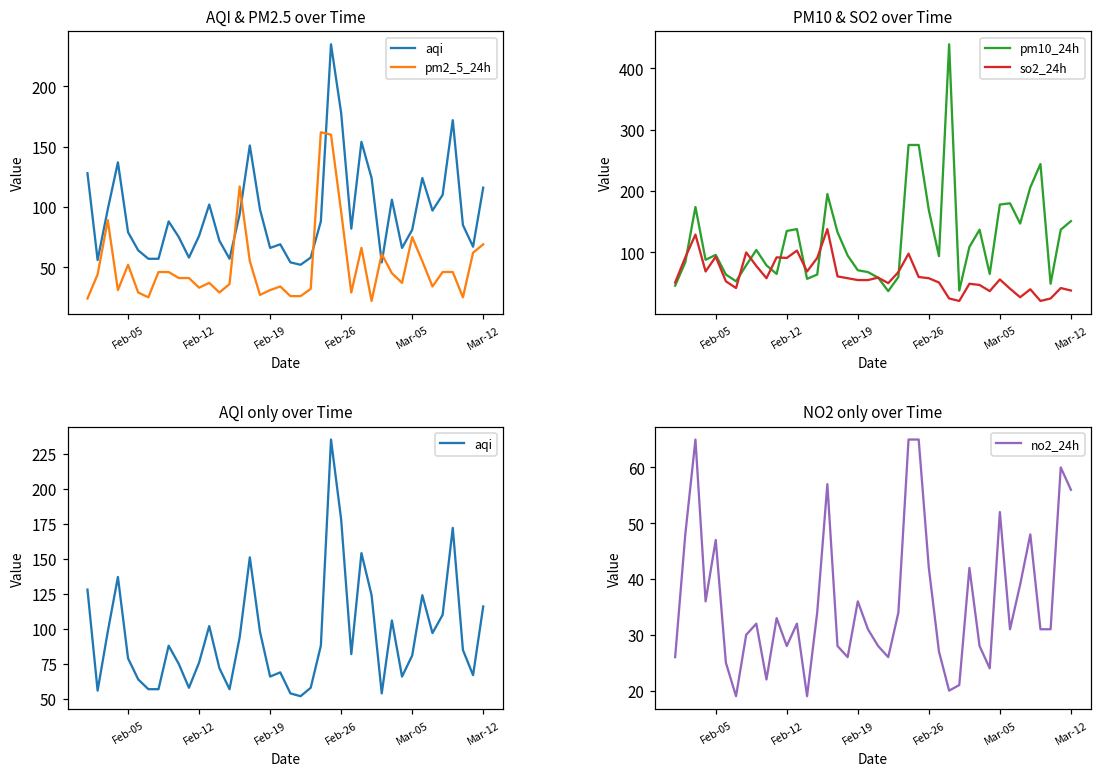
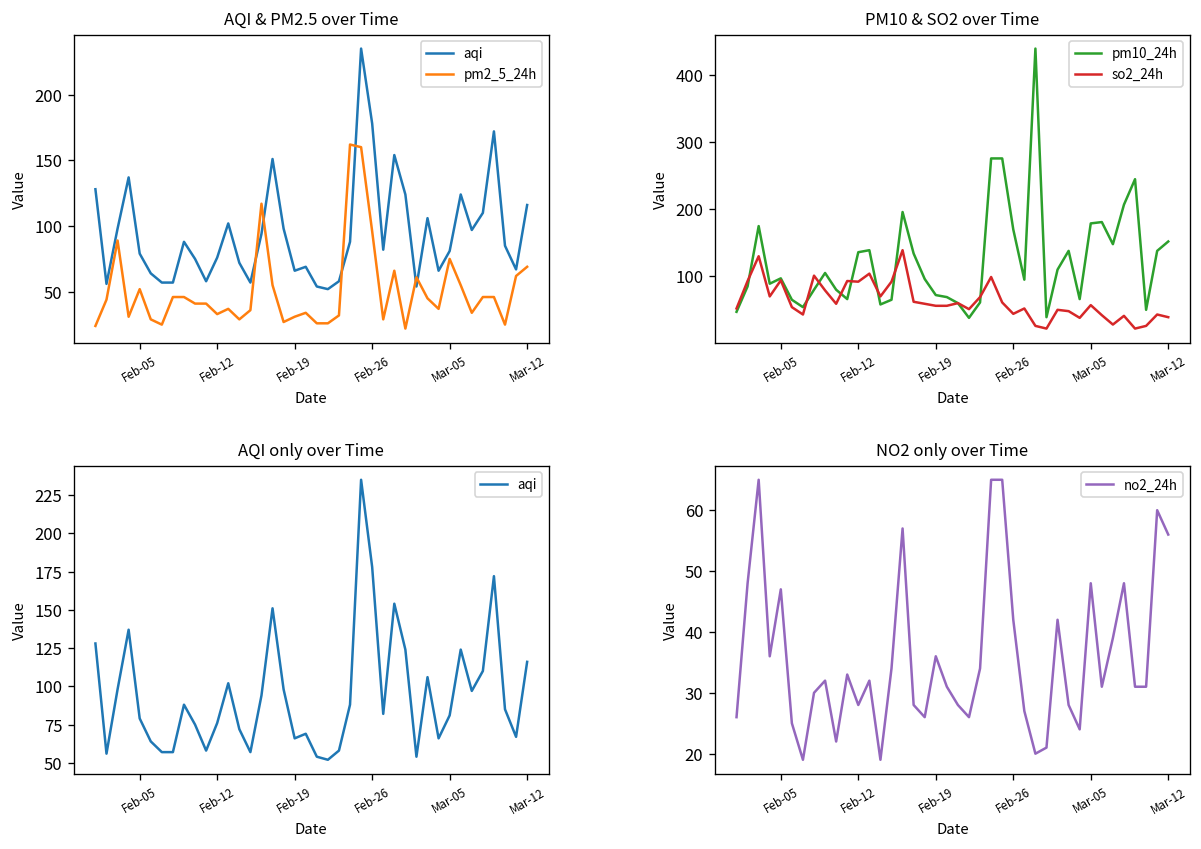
PM10 & SO2 over Time, so2_24h, Feb-26: 60 -> 40
NO2 only over Time, Mar-05: 52 -> 48
